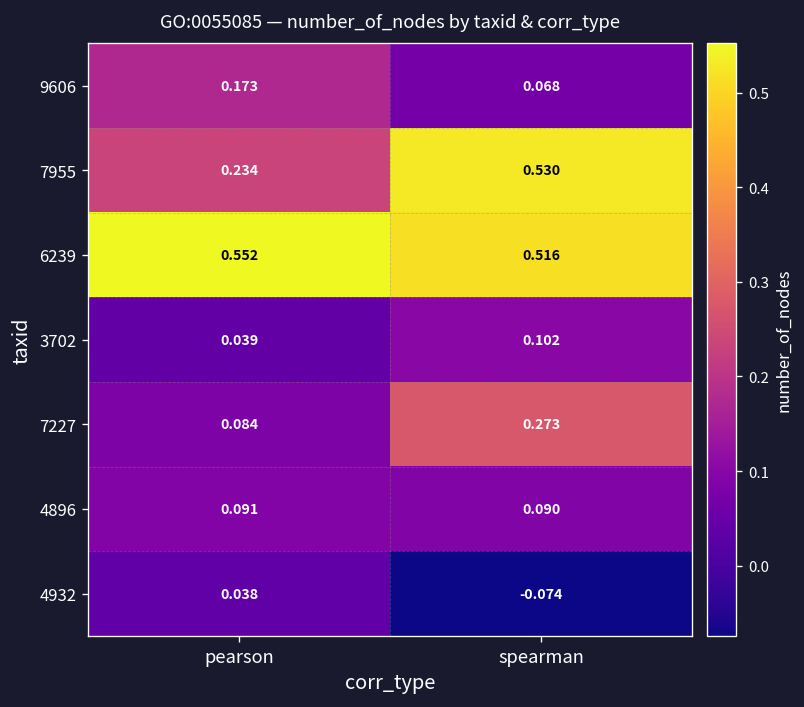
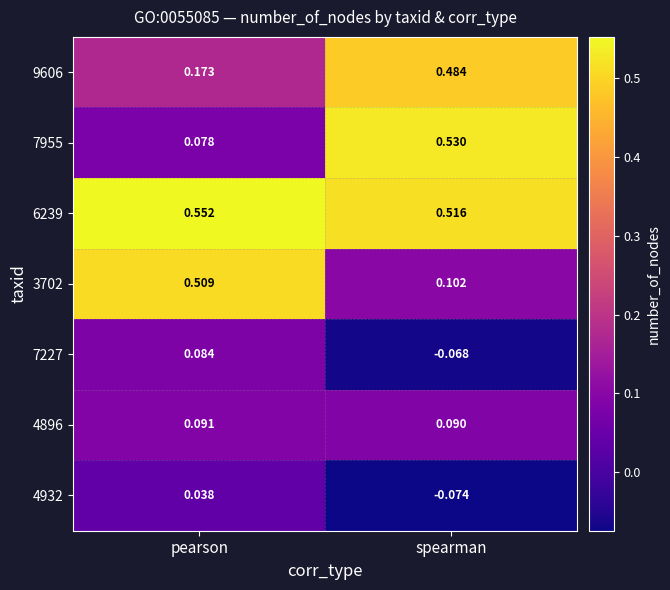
9606, spearman: 0.068 -> 0.484
7955, pearson: 0.234 -> 0.078
3702, pearson: 0.039 -> 0.509
7227, spearman: 0.273 -> -0.068
